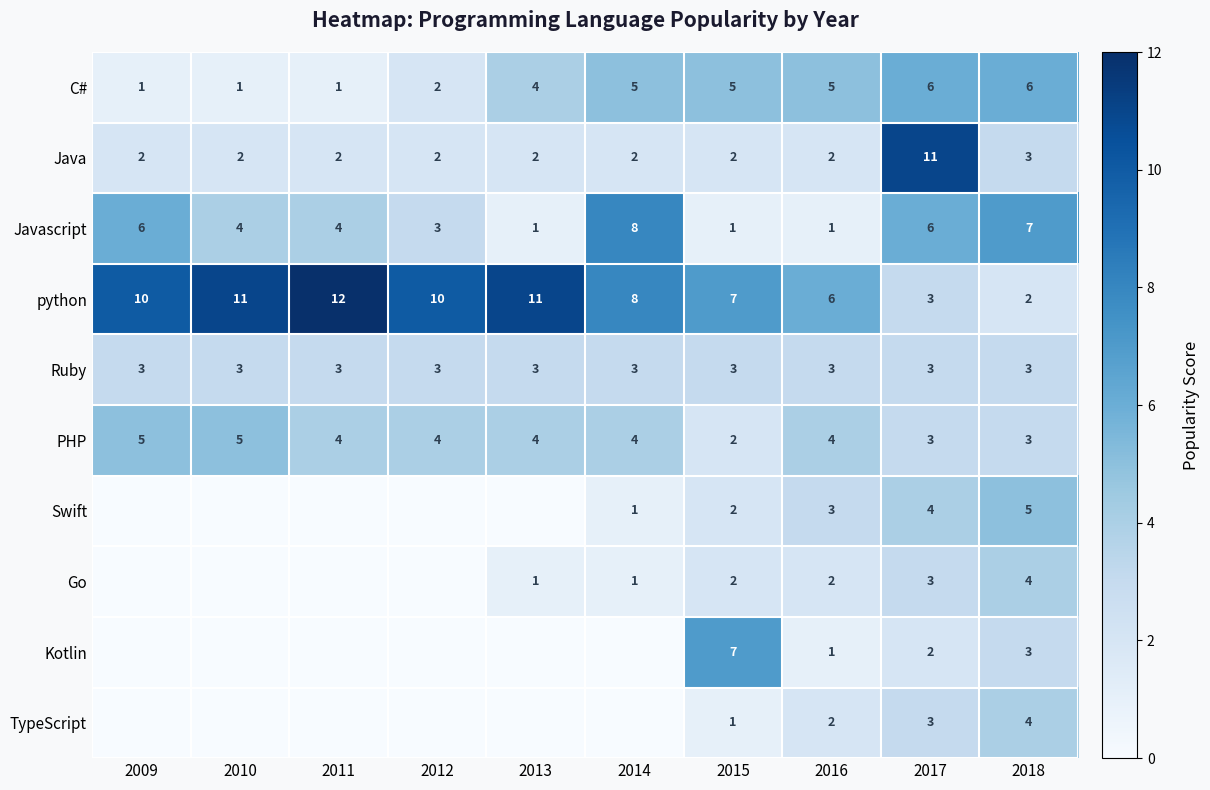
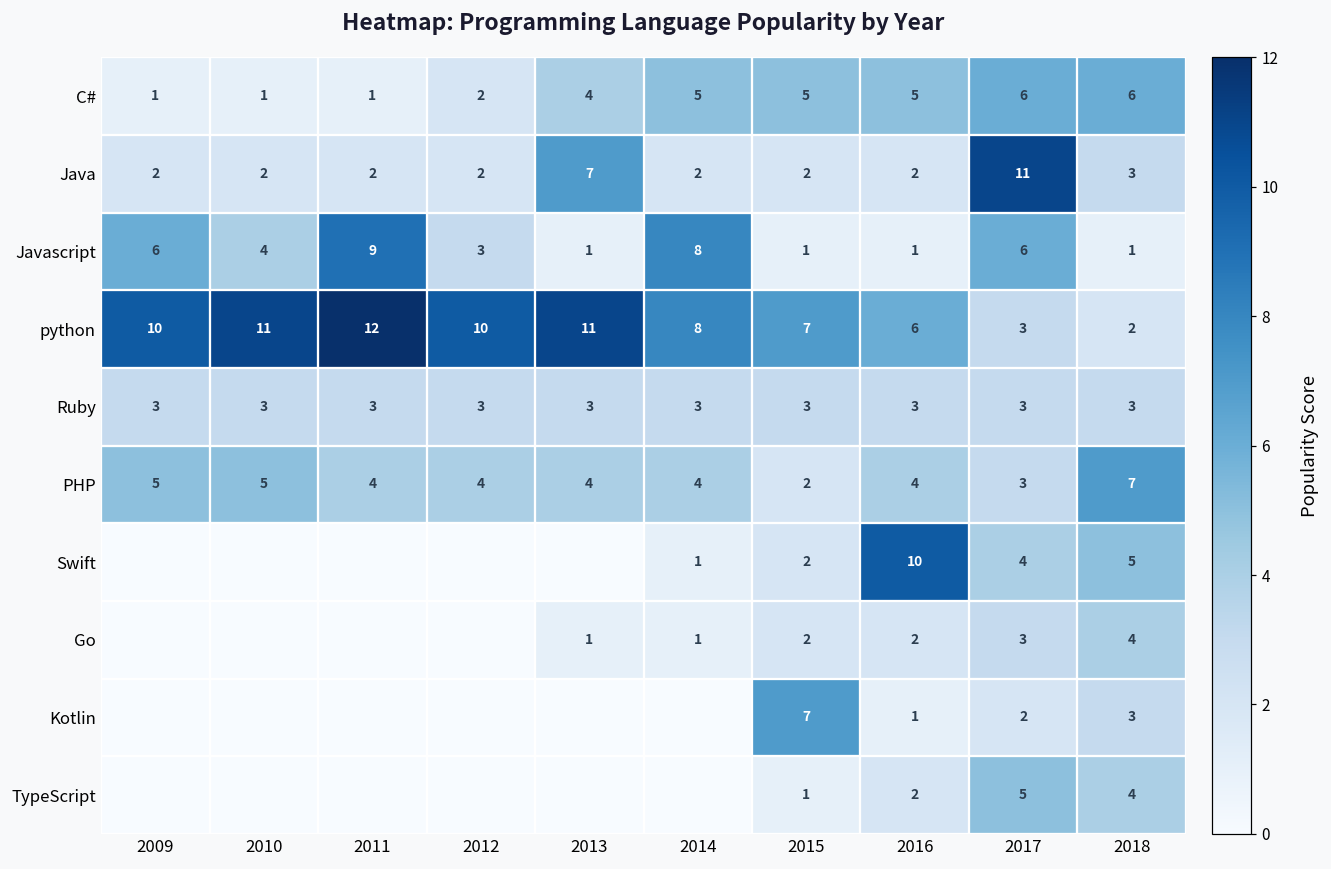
Java, 2013: 2 -> 7
Javascript, 2011: 4 -> 9
Javascript, 2018: 7 -> 1
PHP, 2018: 3 -> 7
Swift, 2016: 3 -> 10
TypeScript, 2017: 3 -> 5
